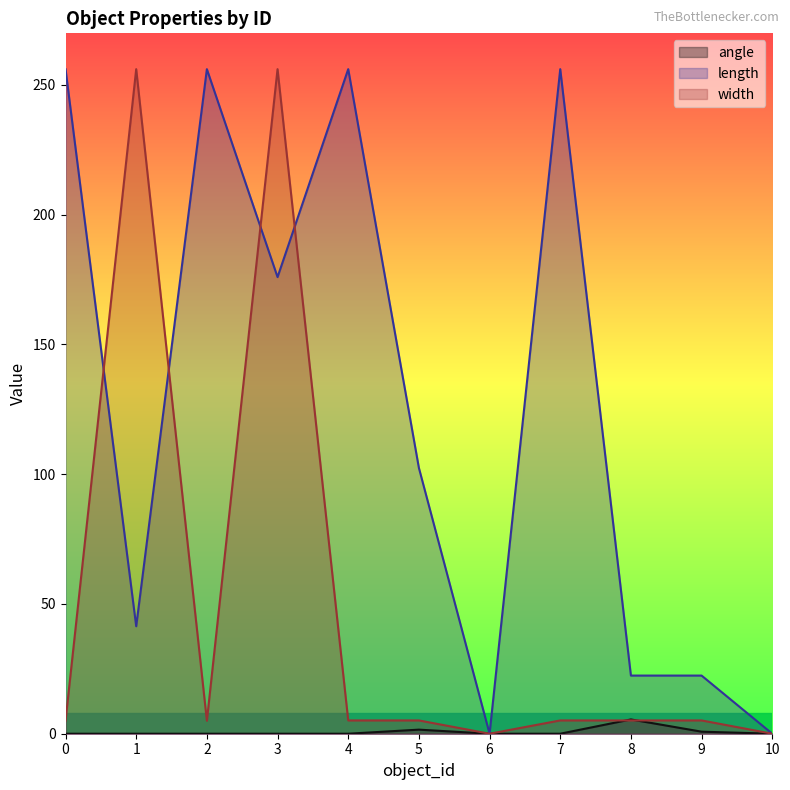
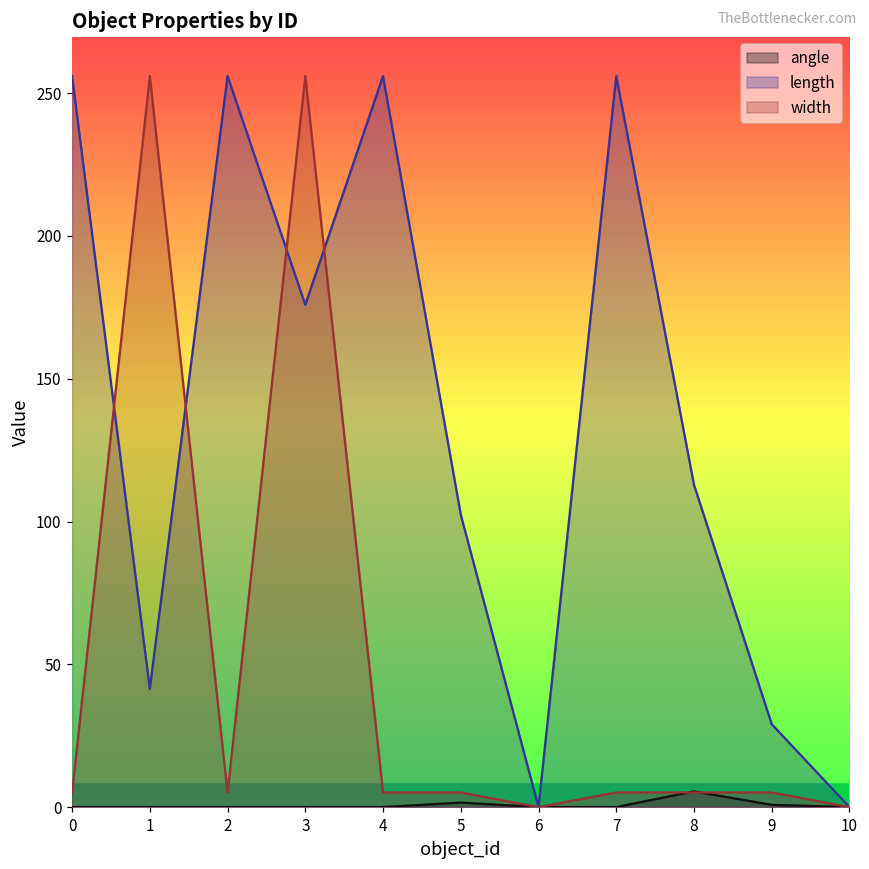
length, 8: 22 -> 113
length, 9: 22 -> 29
